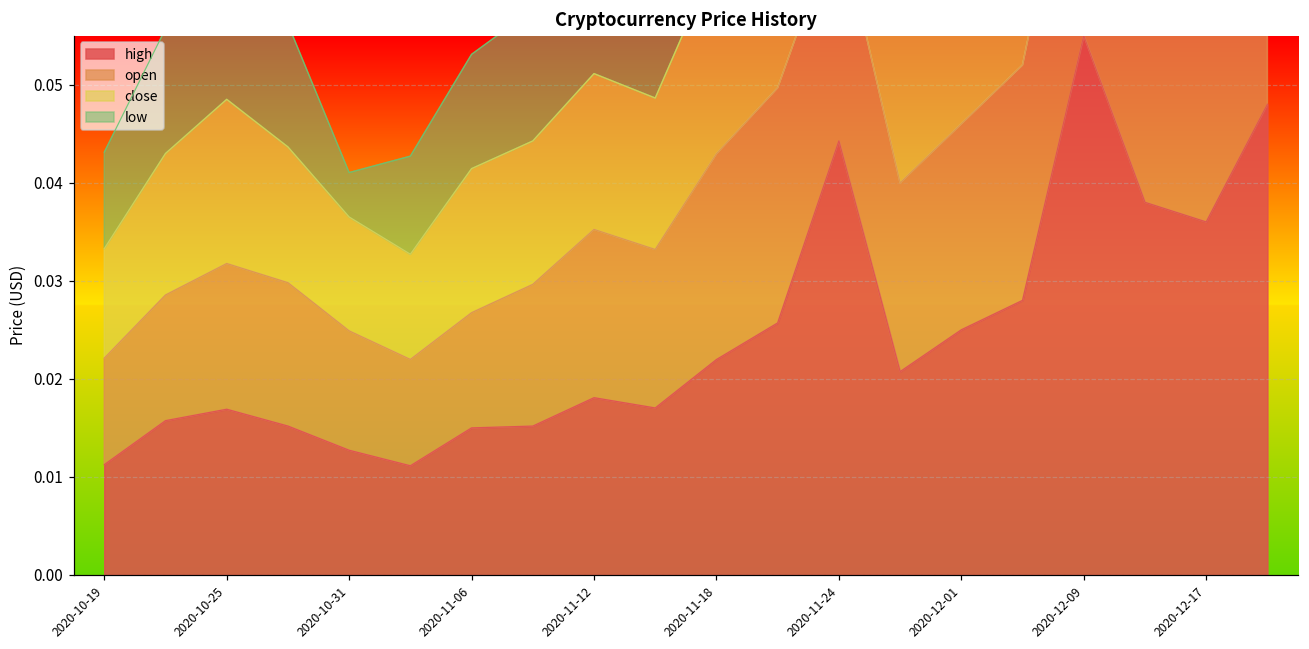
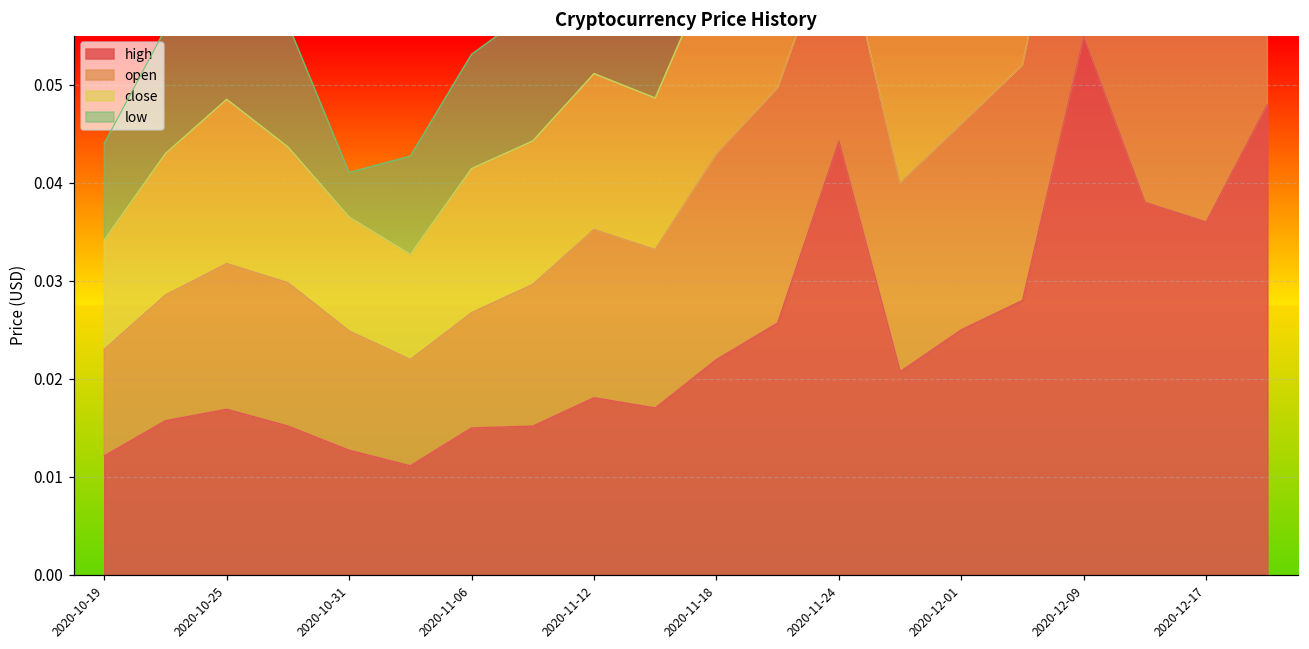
high, 2020-10-19: 0.011 -> 0.012
